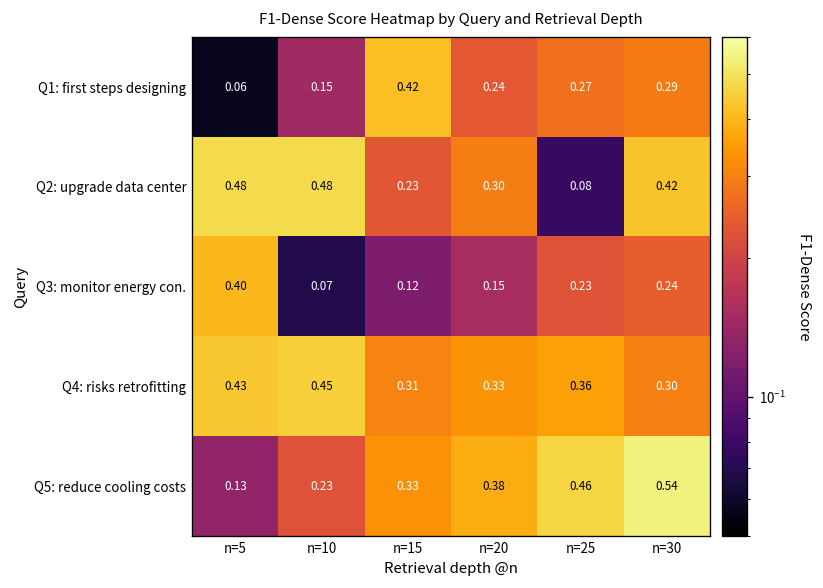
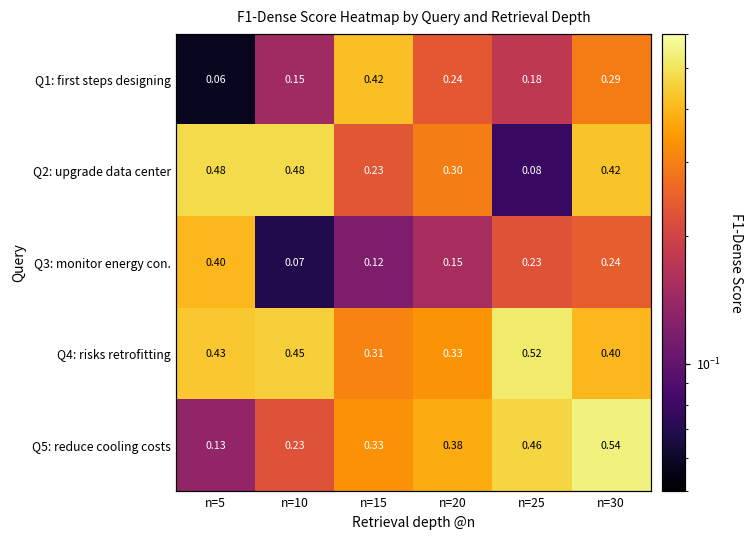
Q1: first steps designing, n=25: 0.27 -> 0.18
Q4: risks retrofitting, n=25: 0.36 -> 0.52
Q4: risks retrofitting, n=30: 0.30 -> 0.40
